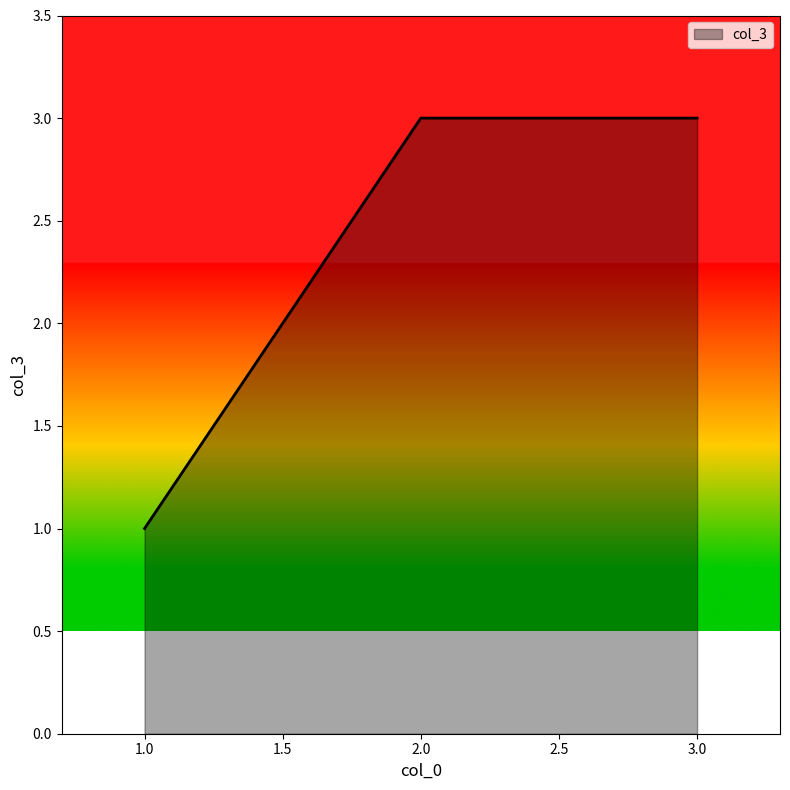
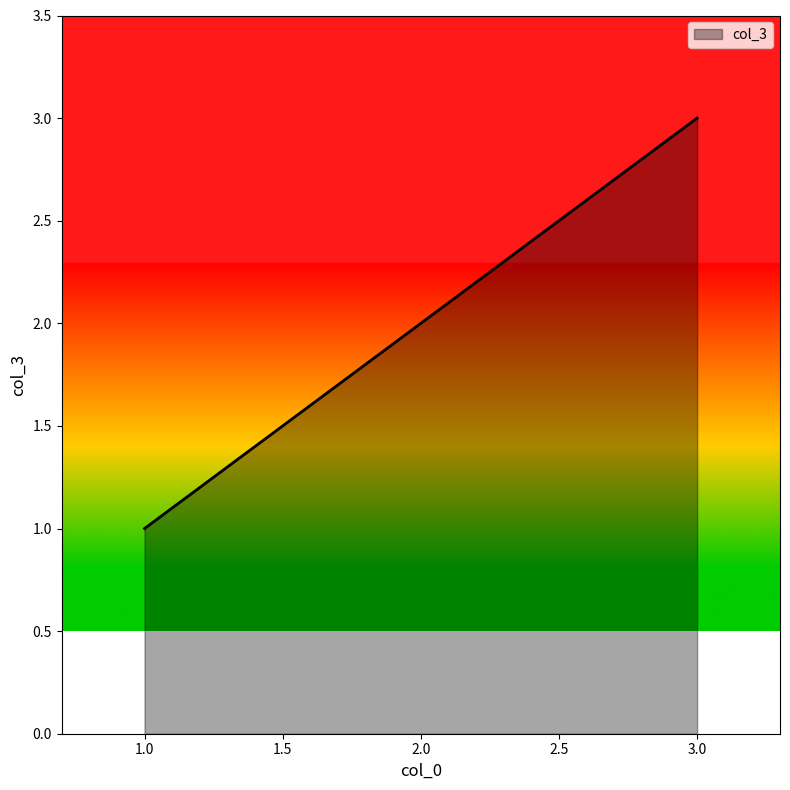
2.0: 3 -> 2
